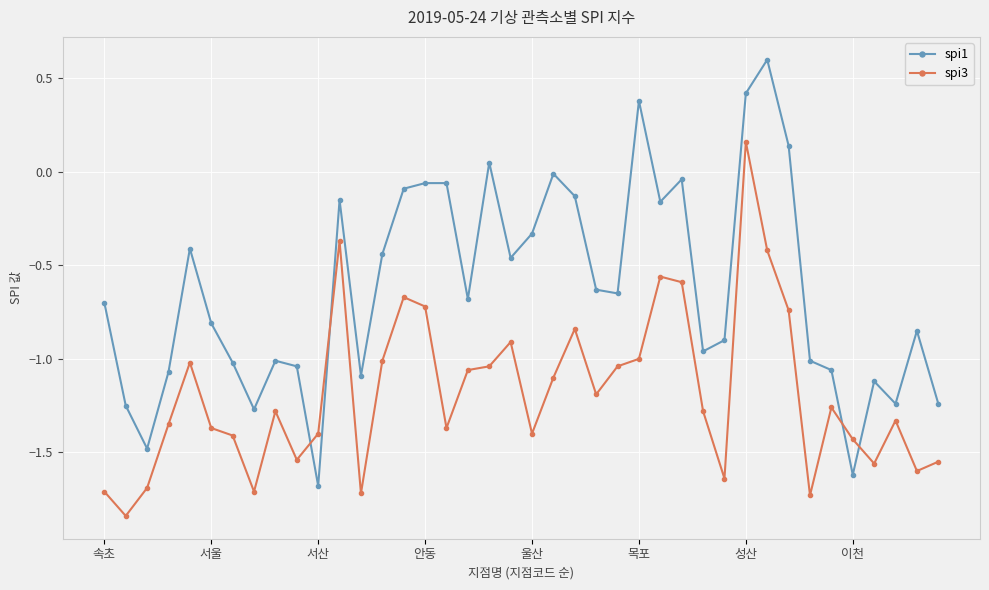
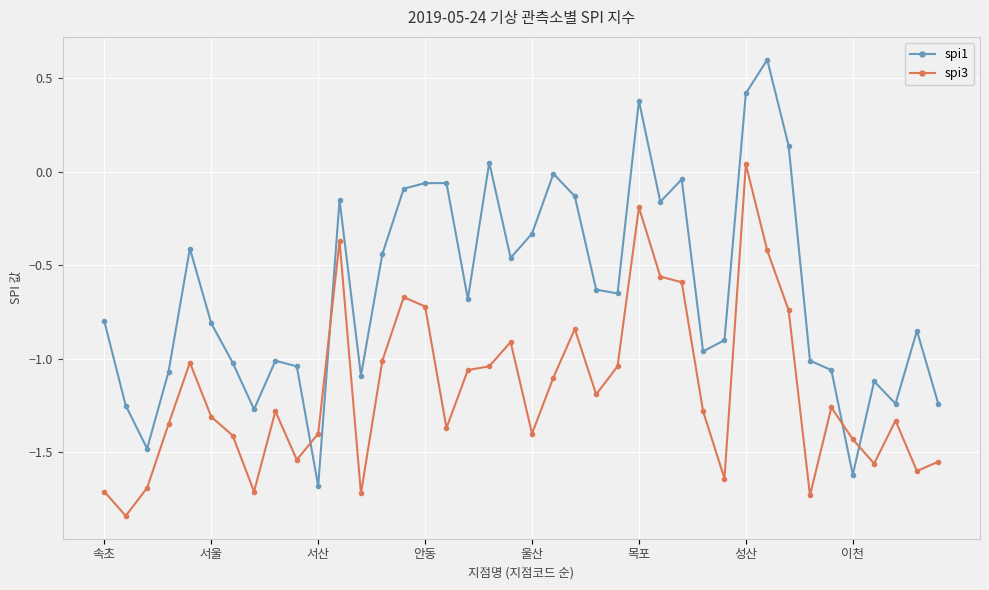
spi1, 속초: -0.7 -> -0.8
spi3, 서울: -1.37 -> -1.31
spi3, 목포: -1.00 -> -0.19
spi3, 성산: 0.16 -> 0.04
